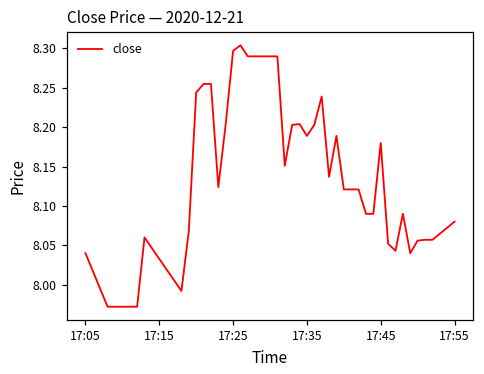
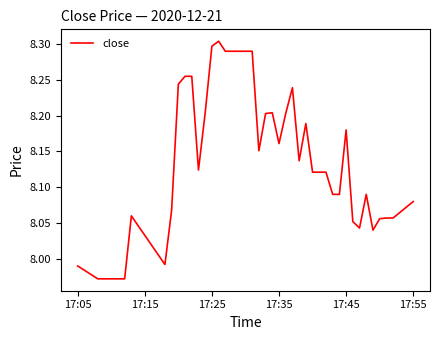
17:05: 8.04 -> 7.99
17:35: 8.19 -> 8.16
